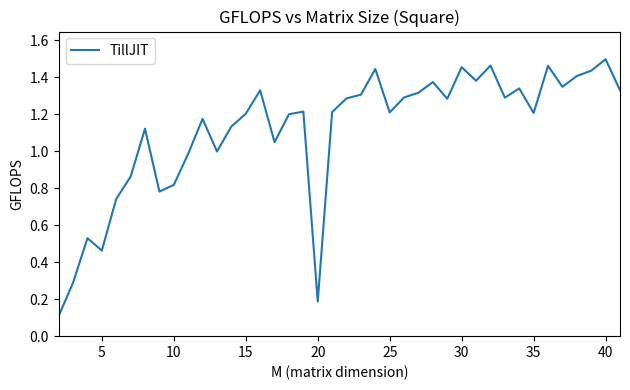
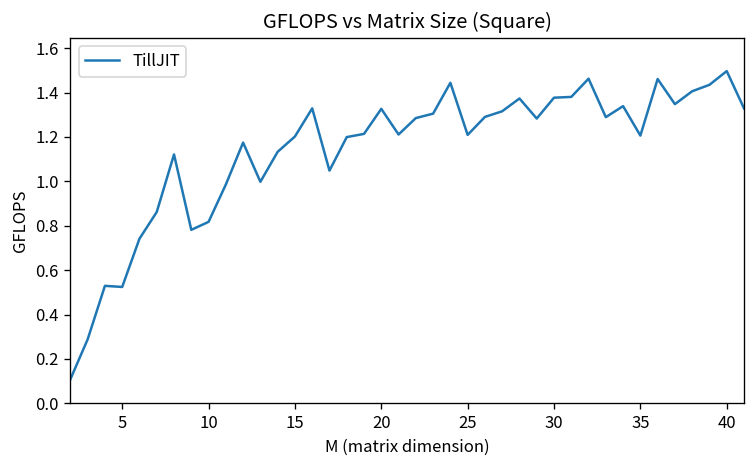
5: 0.46 -> 0.52
20: 0.19 -> 1.33
30: 1.45 -> 1.38
